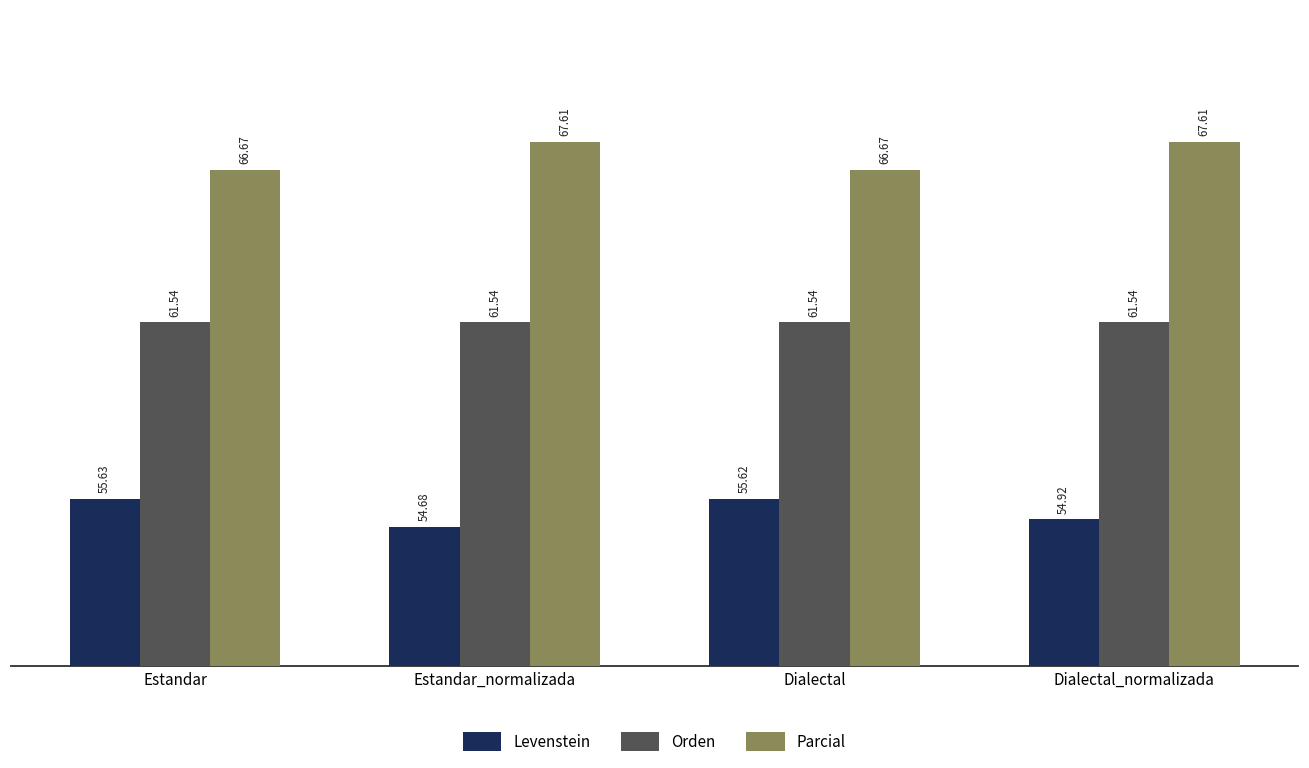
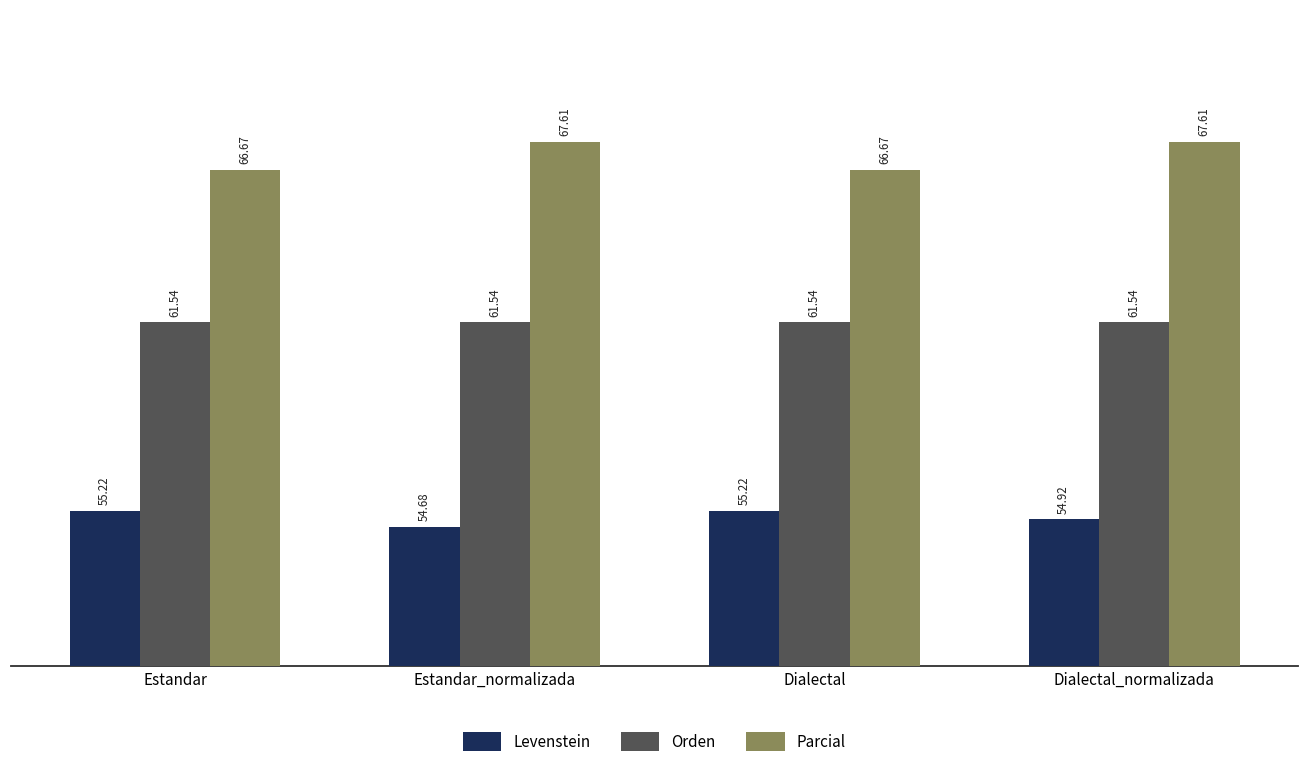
Levenstein, Estandar: 55.63 -> 55.22
Levenstein, Dialectal: 55.62 -> 55.22
